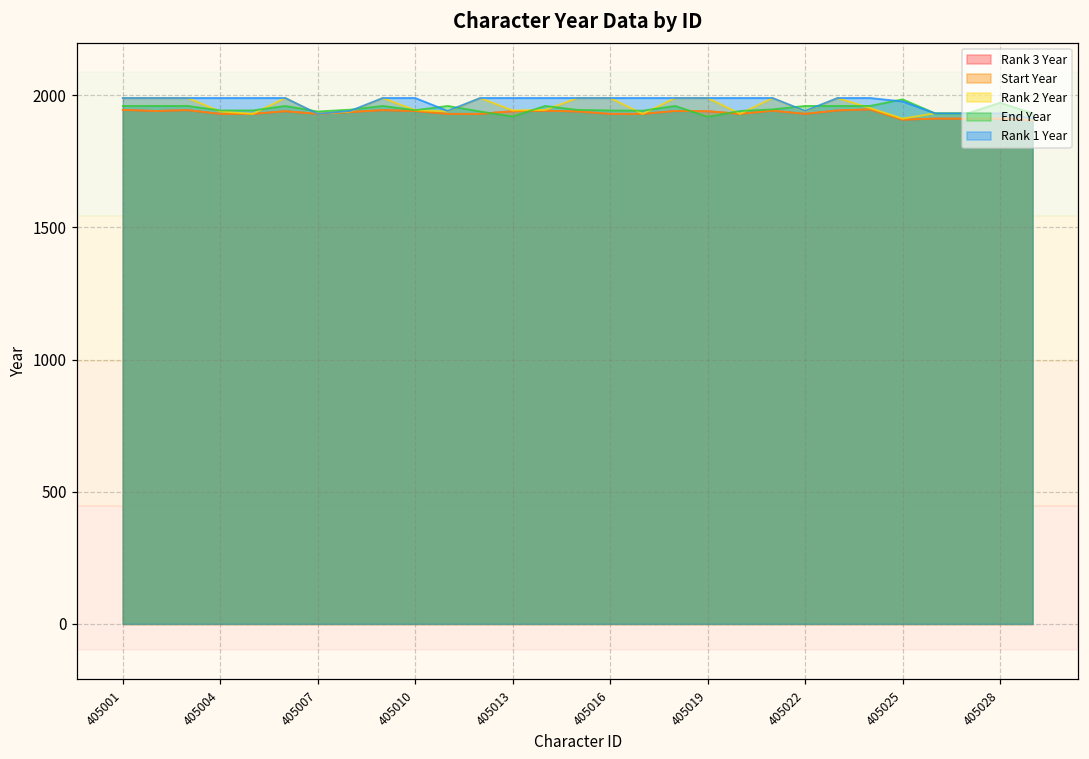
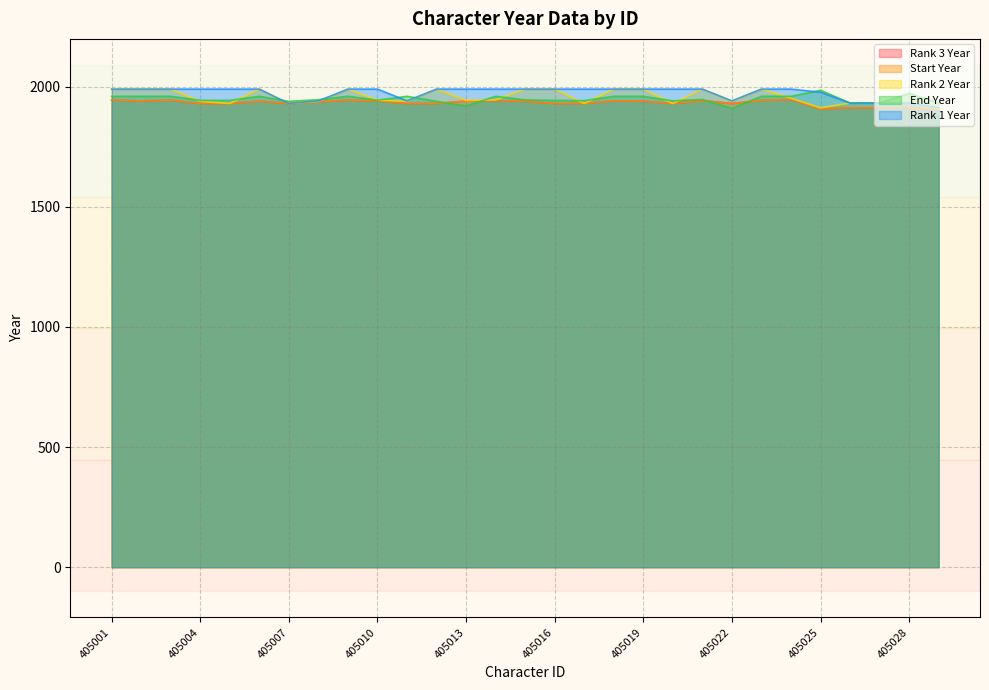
End Year, 405019: 1920 -> 1960
End Year, 405022: 1960 -> 1910
